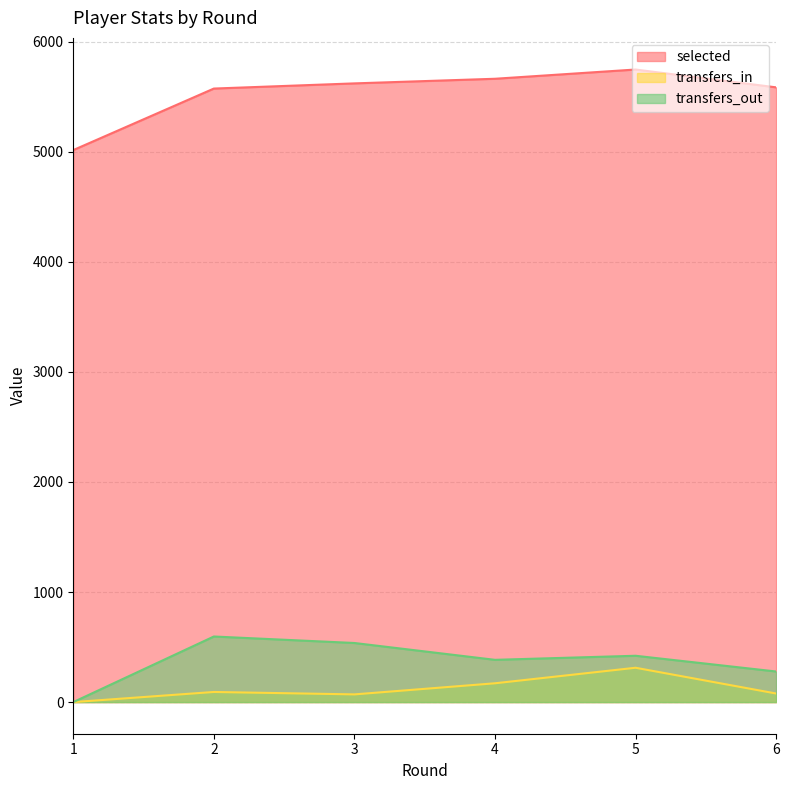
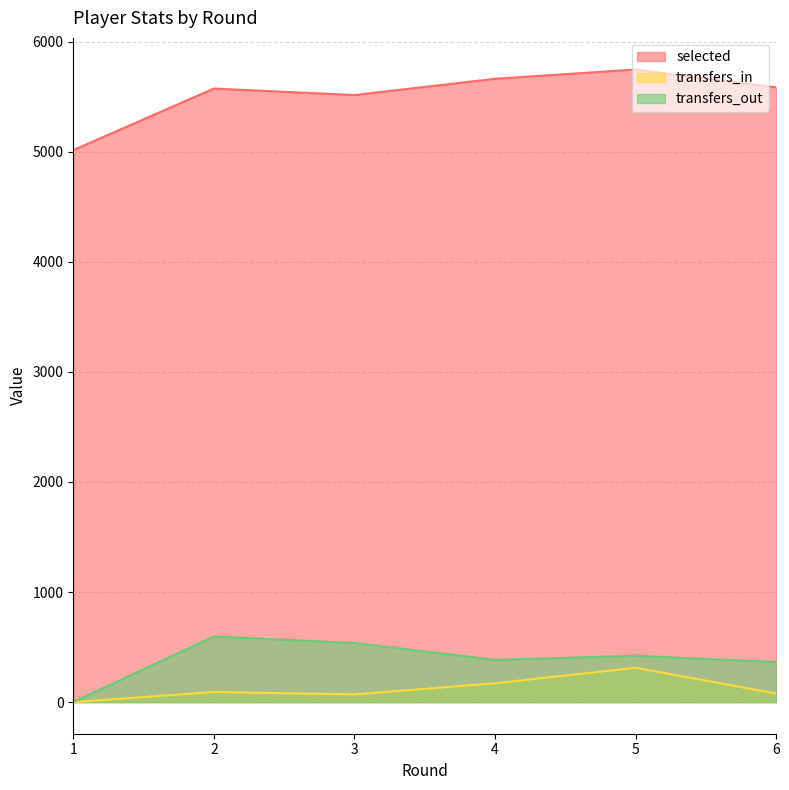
selected, 3: 5620 -> 5520
transfers_out, 6: 280 -> 360
